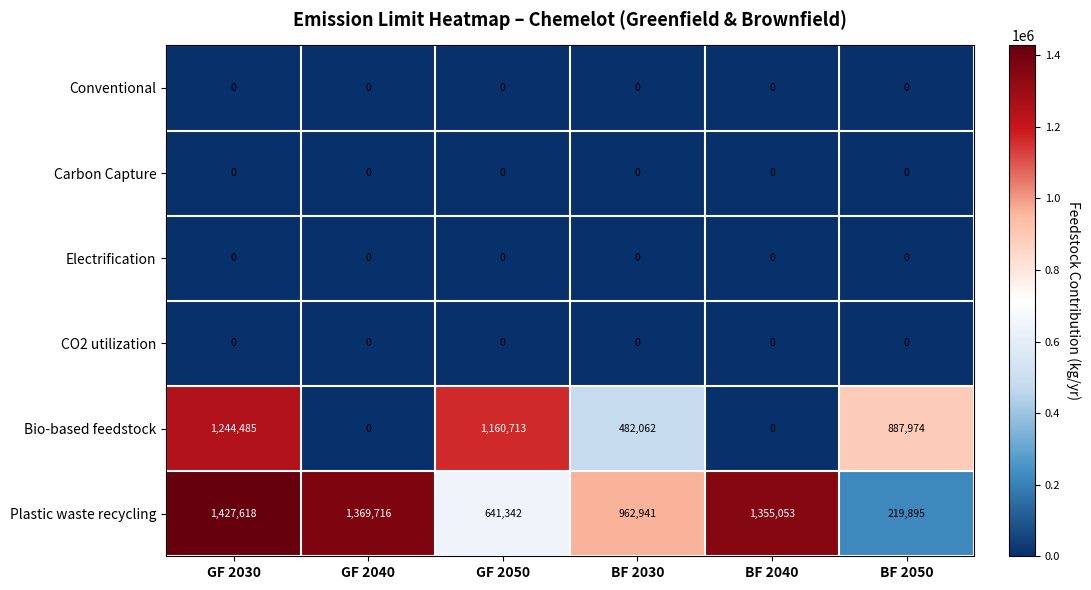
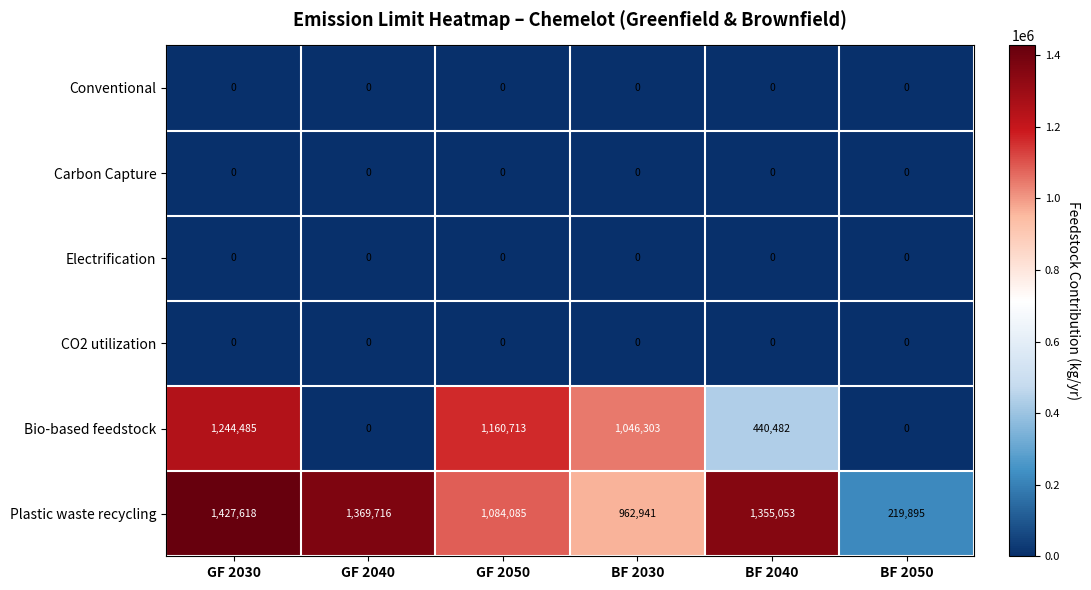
Bio-based feedstock, BF 2030: 482,062 -> 1,046,303
Bio-based feedstock, BF 2040: 0 -> 440,482
Bio-based feedstock, BF 2050: 887,974 -> 0
Plastic waste recycling, GF 2050: 641,342 -> 1,084,085
